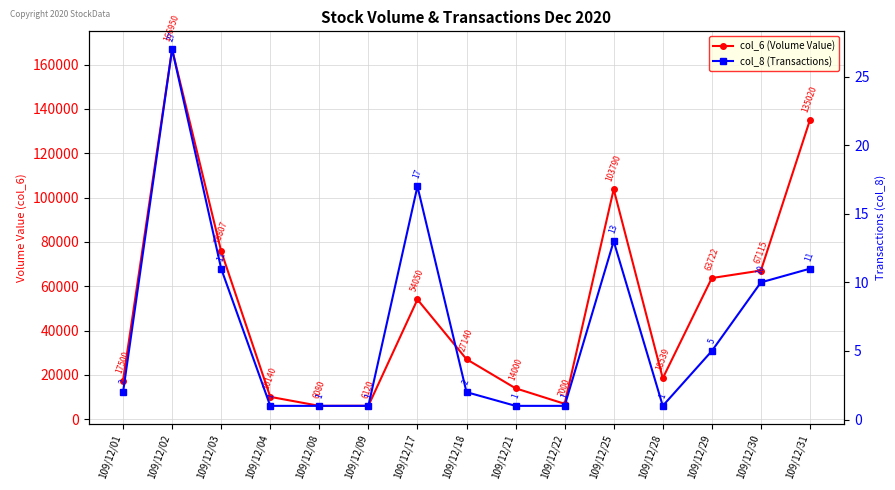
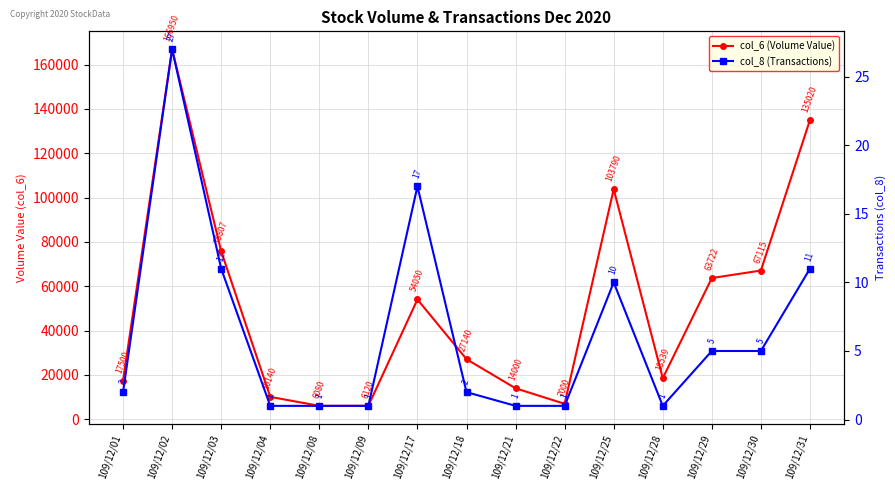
col_8 (Transactions), 109/12/25: 13 -> 10
col_8 (Transactions), 109/12/30: 10 -> 5
